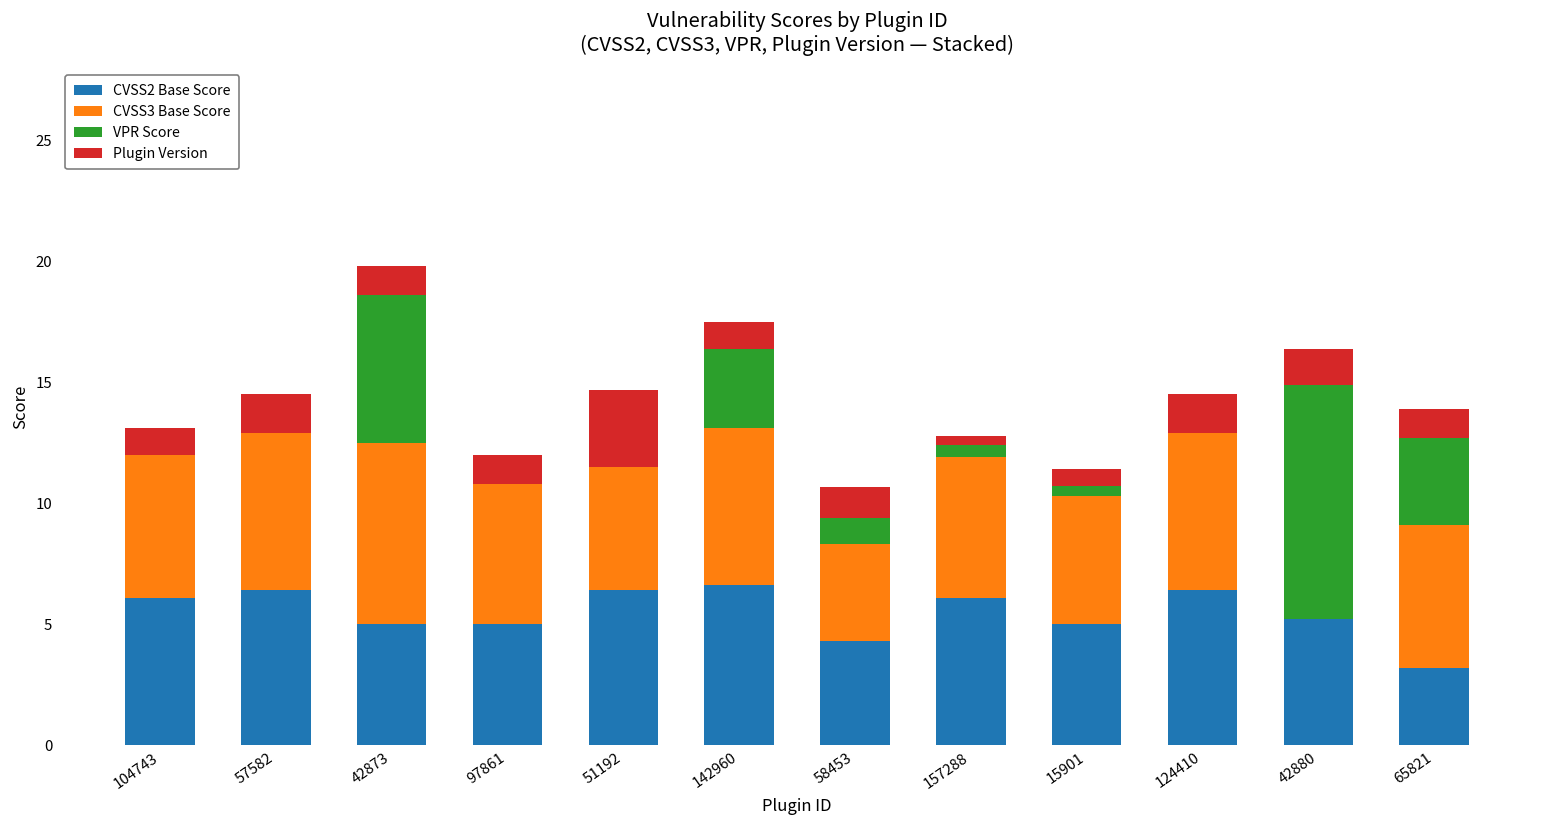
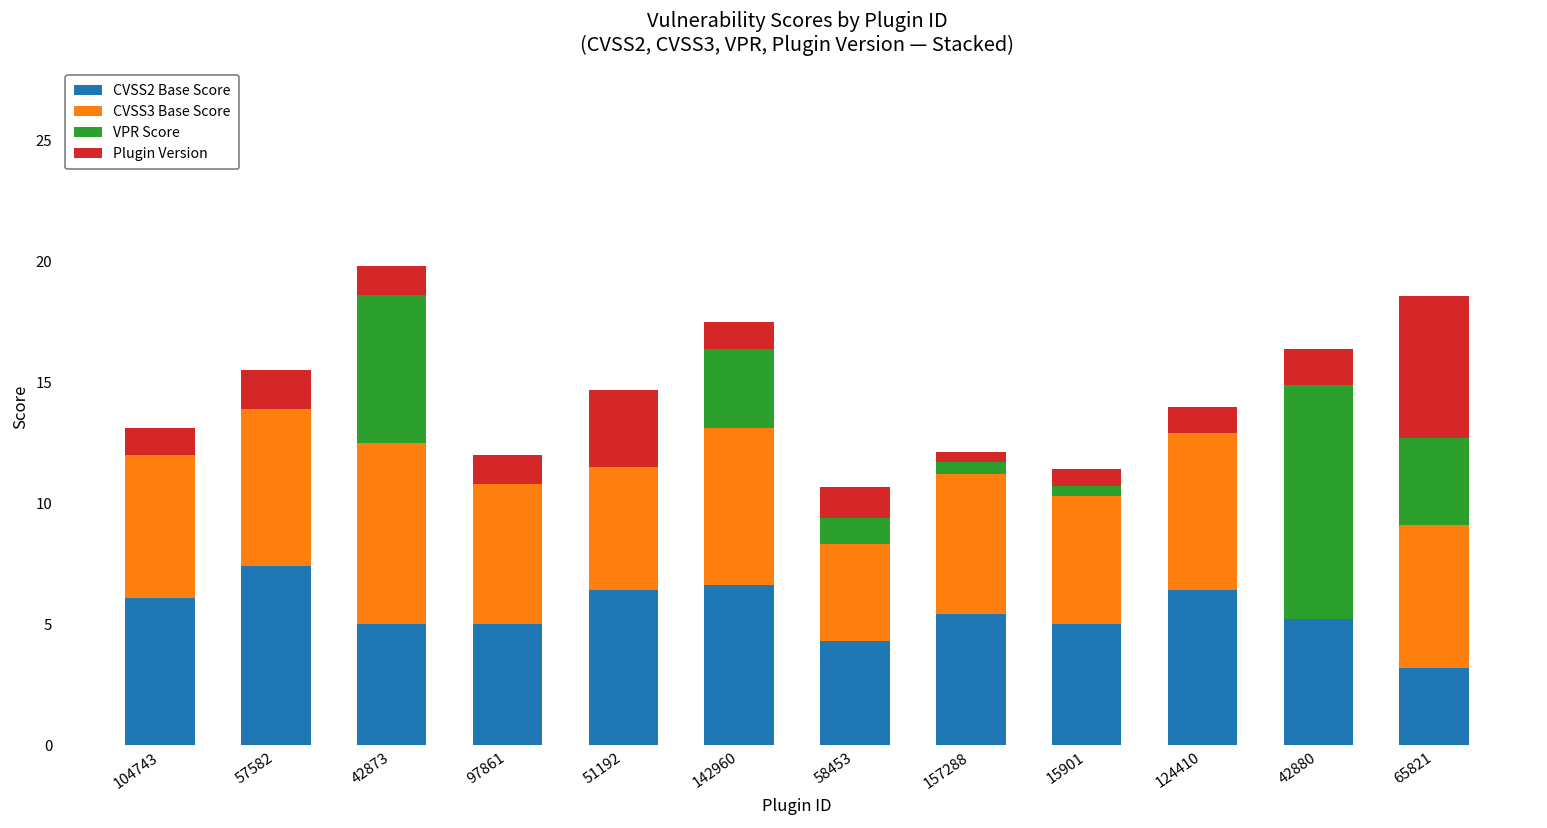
CVSS2 Base Score, 57582: 6.4 -> 7.4
CVSS2 Base Score, 157288: 6.1 -> 5.4
Plugin Version, 124410: 1.6 -> 1.1
Plugin Version, 65821: 1.2 -> 5.9
